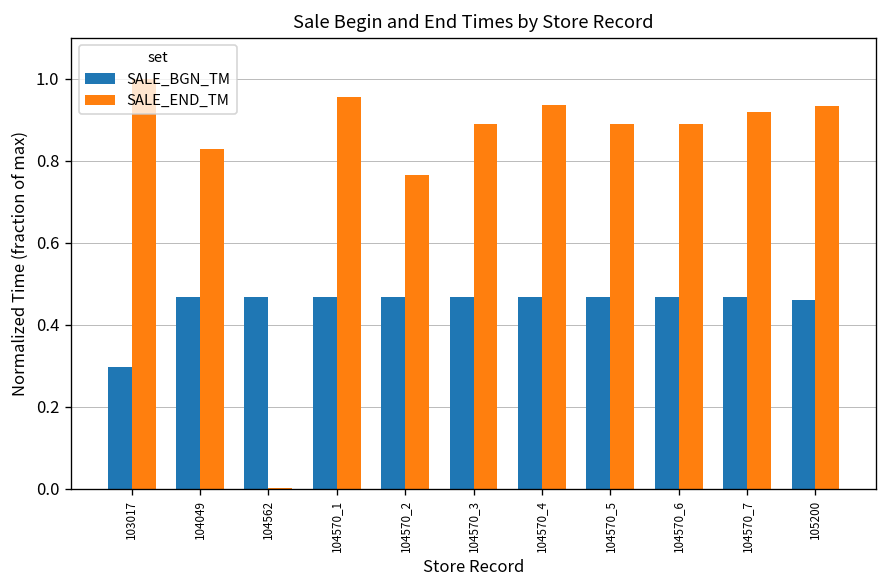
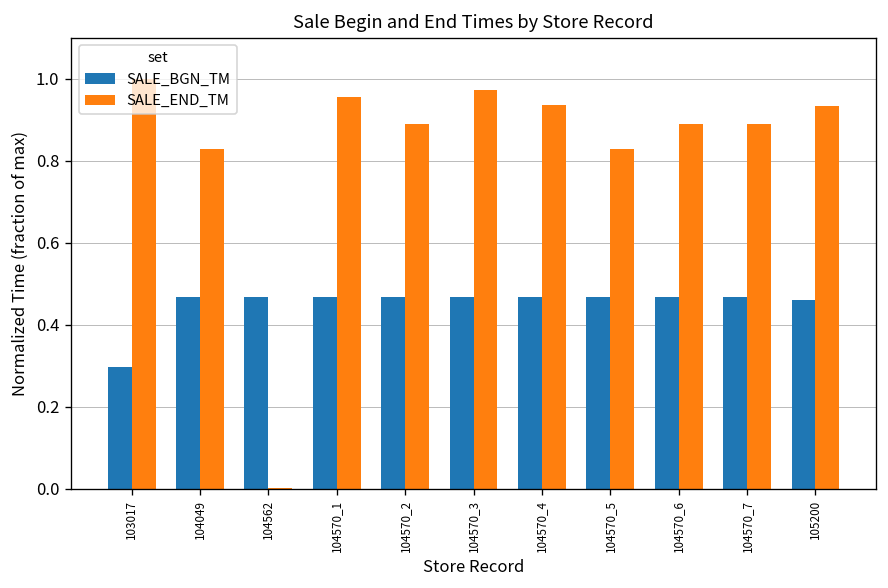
SALE_END_TM, 104570_2: 0.76 -> 0.89
SALE_END_TM, 104570_3: 0.89 -> 0.97
SALE_END_TM, 104570_5: 0.89 -> 0.83
SALE_END_TM, 104570_7: 0.92 -> 0.89
